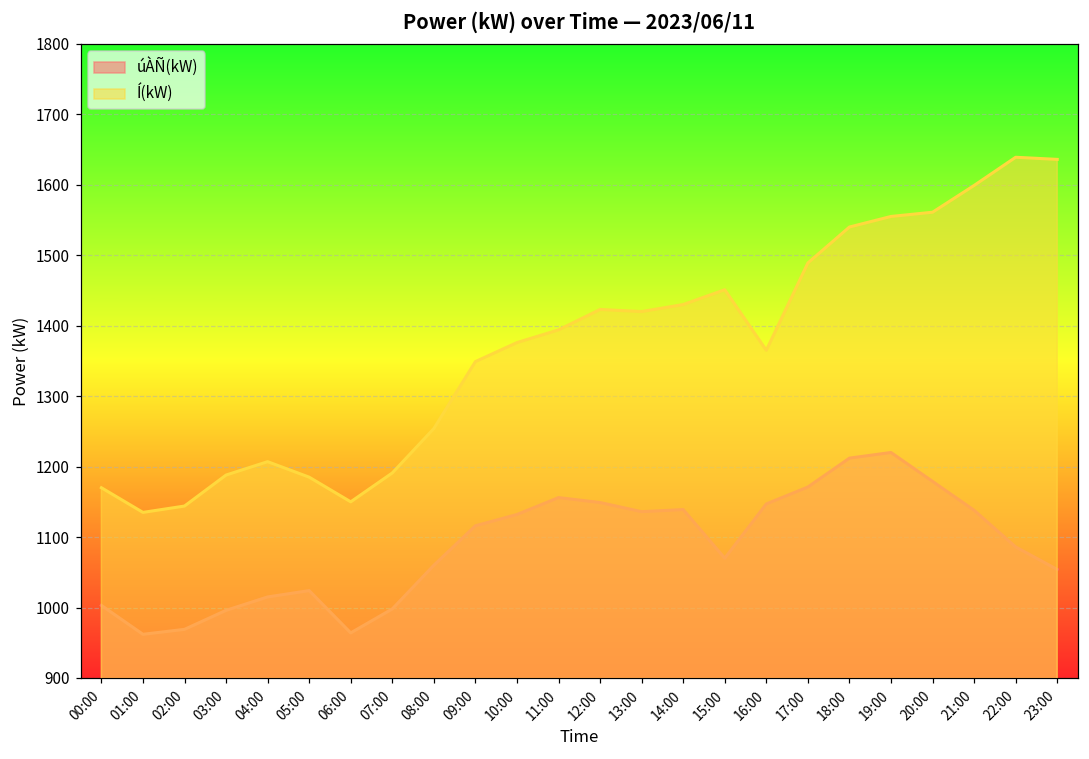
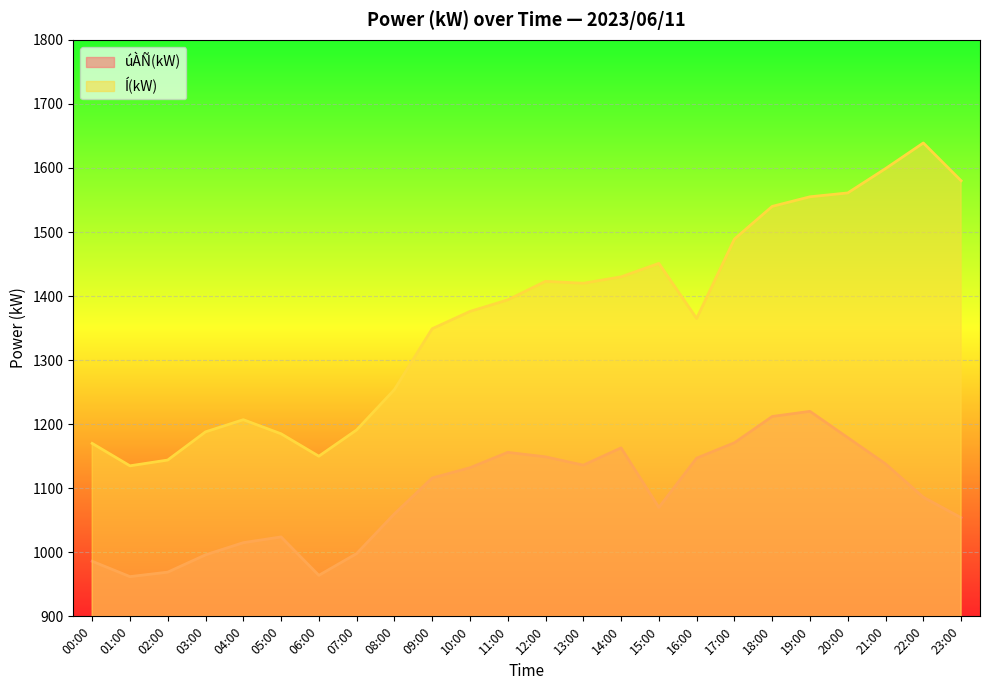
úÀÑ(kW), 00:00: 1000 -> 990
úÀÑ(kW), 14:00: 1140 -> 1160
Í(kW), 23:00: 1640 -> 1580
